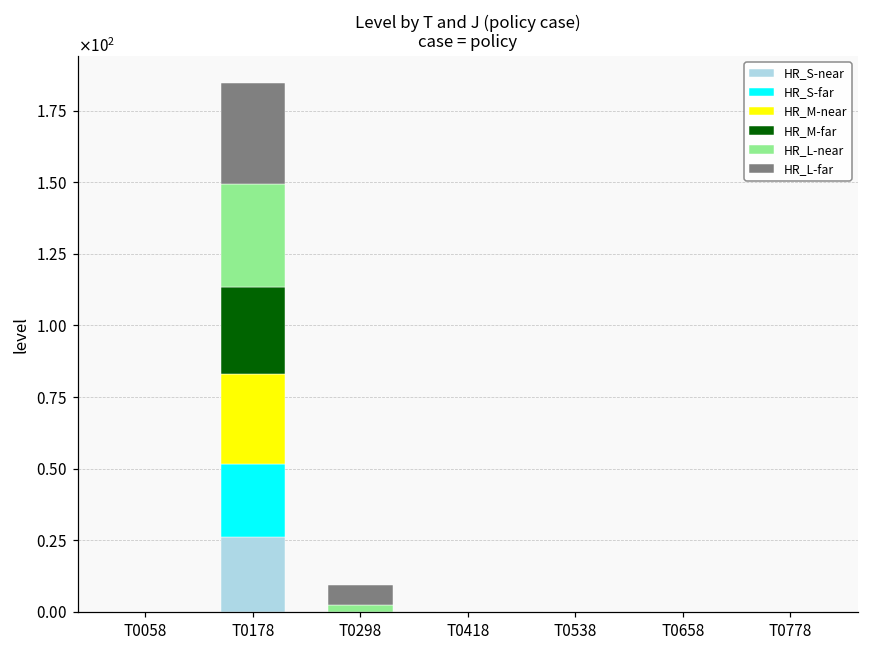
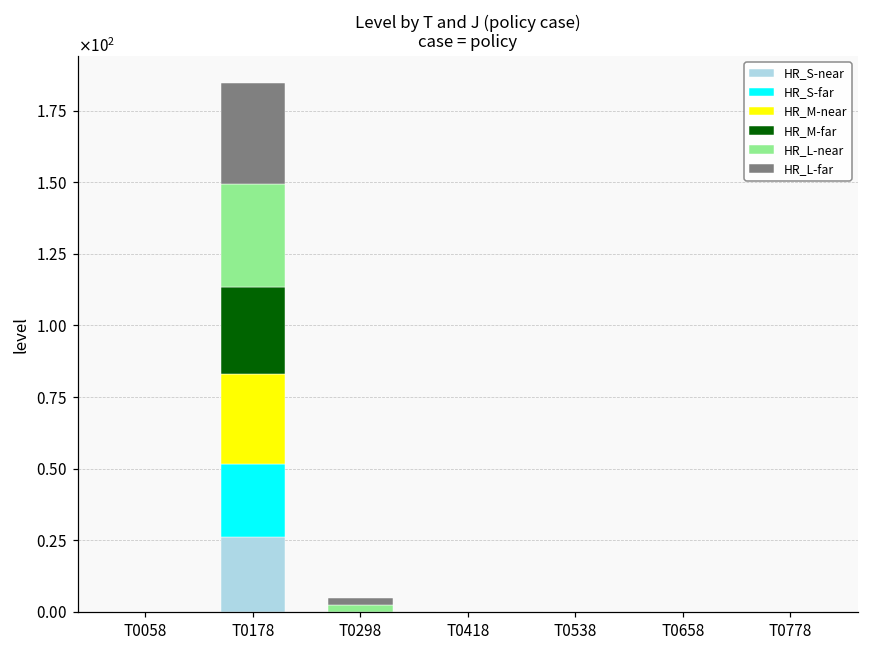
HR_L-far, T0298: 7 -> 2
